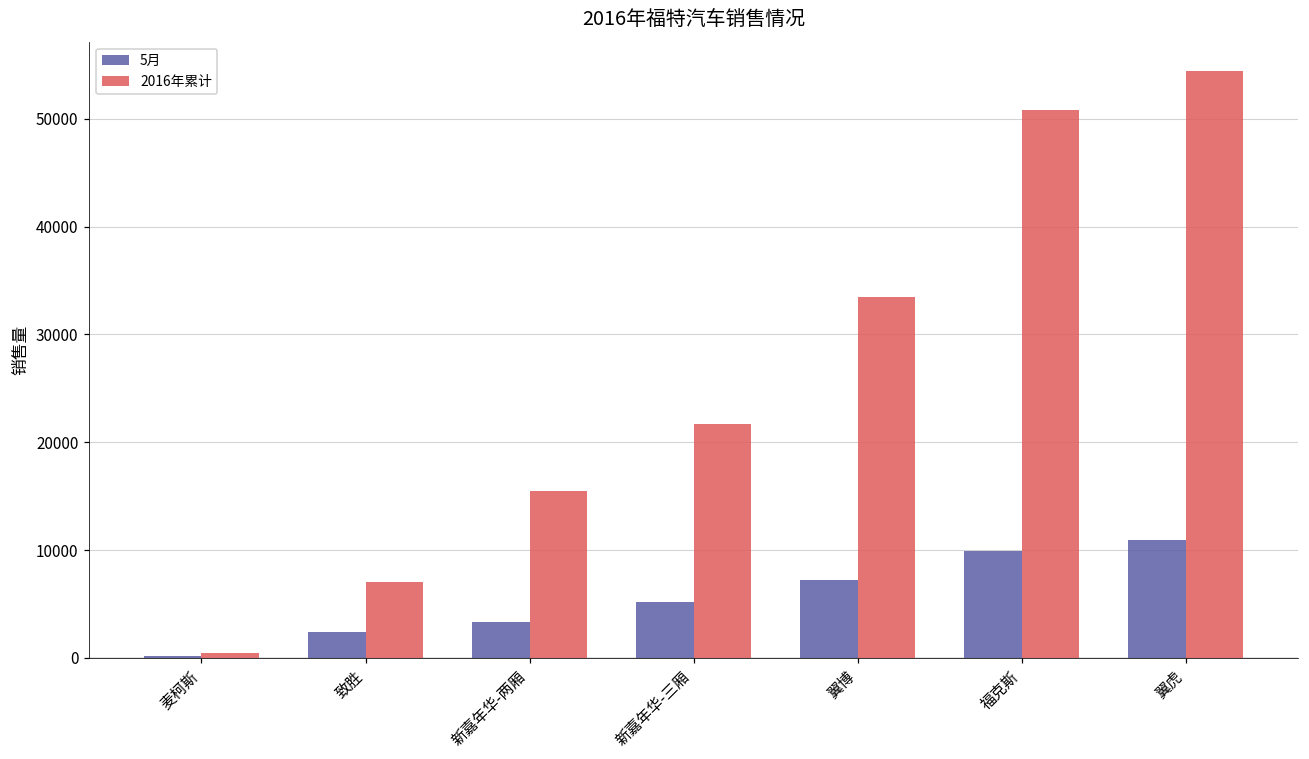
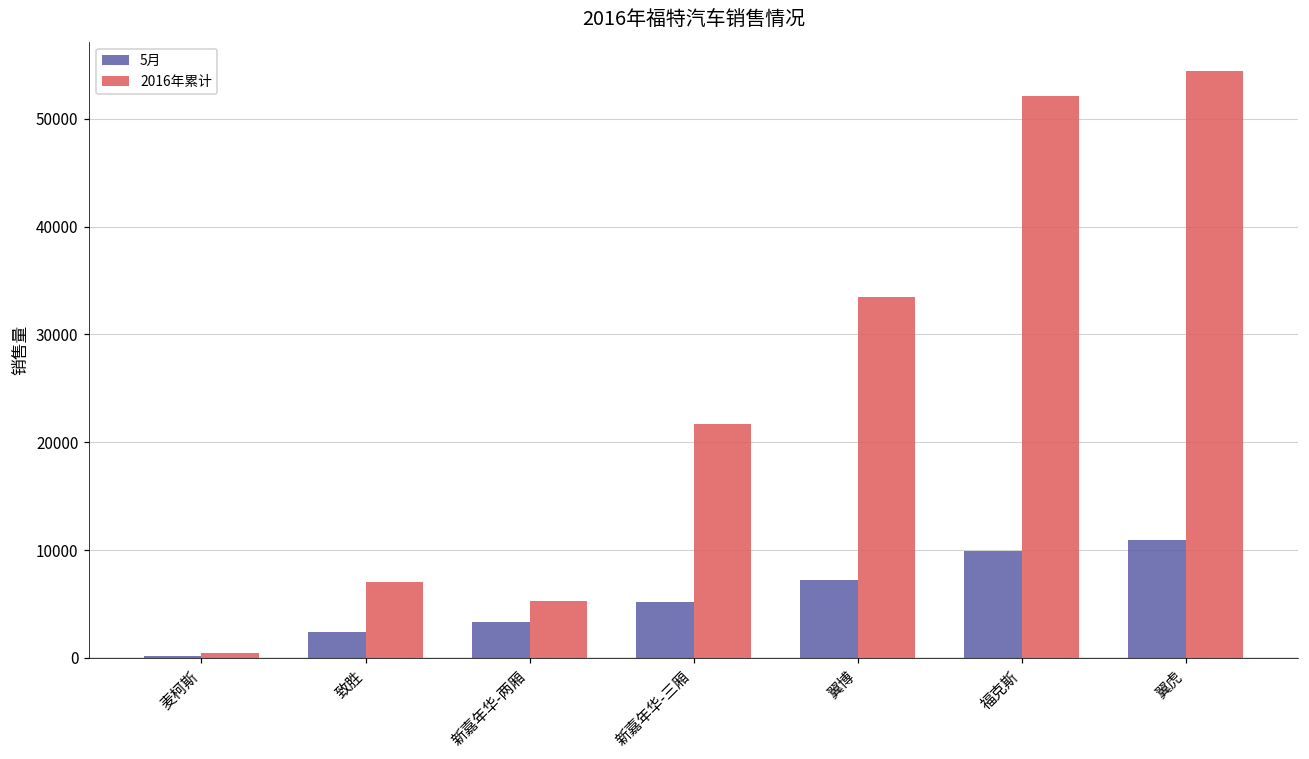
2016年累计, 新嘉年华-两厢: 15000 -> 5000
2016年累计, 福克斯: 51000 -> 52000
